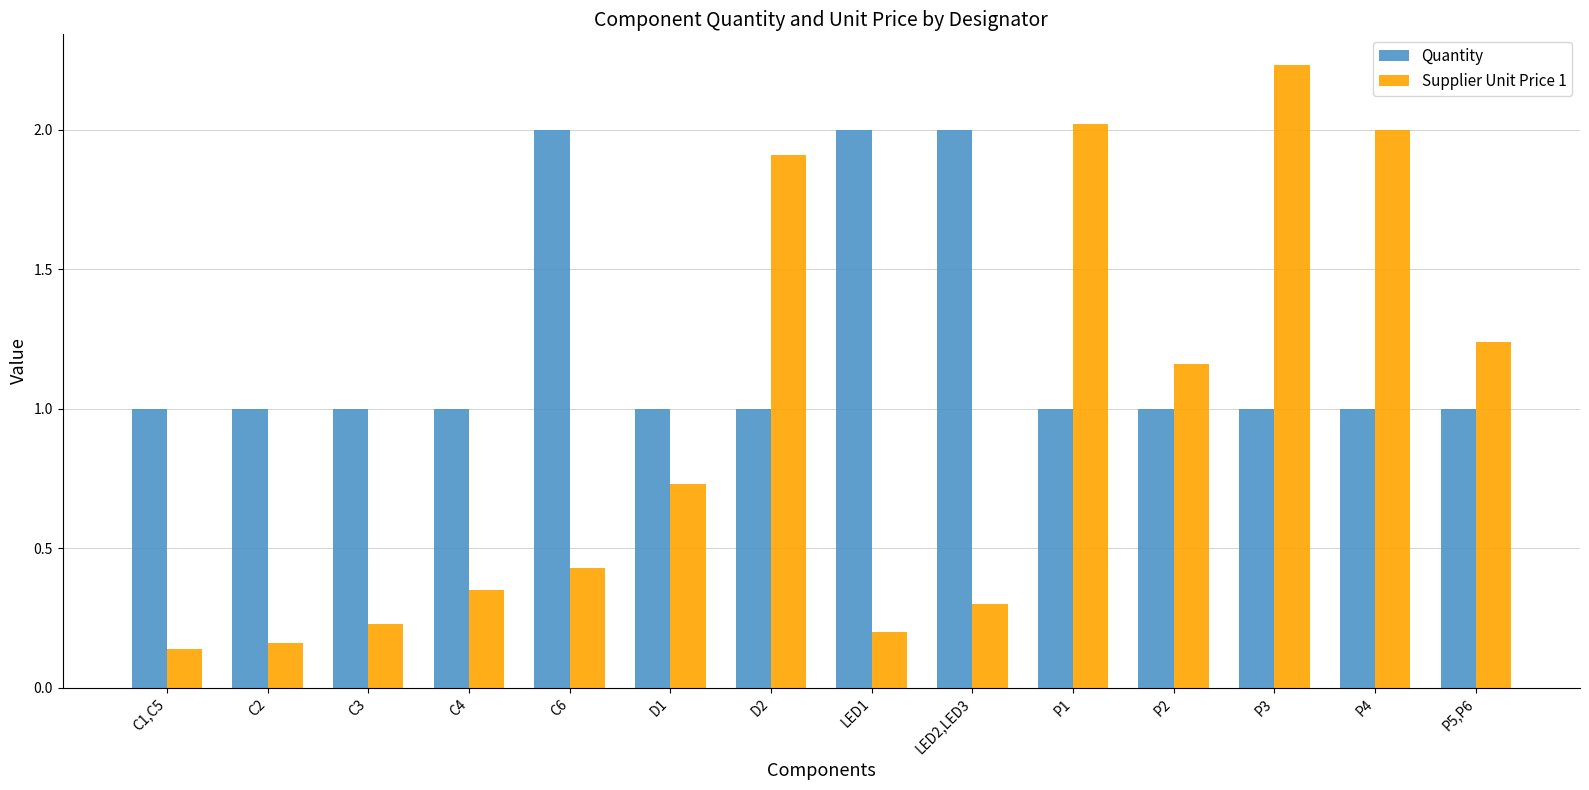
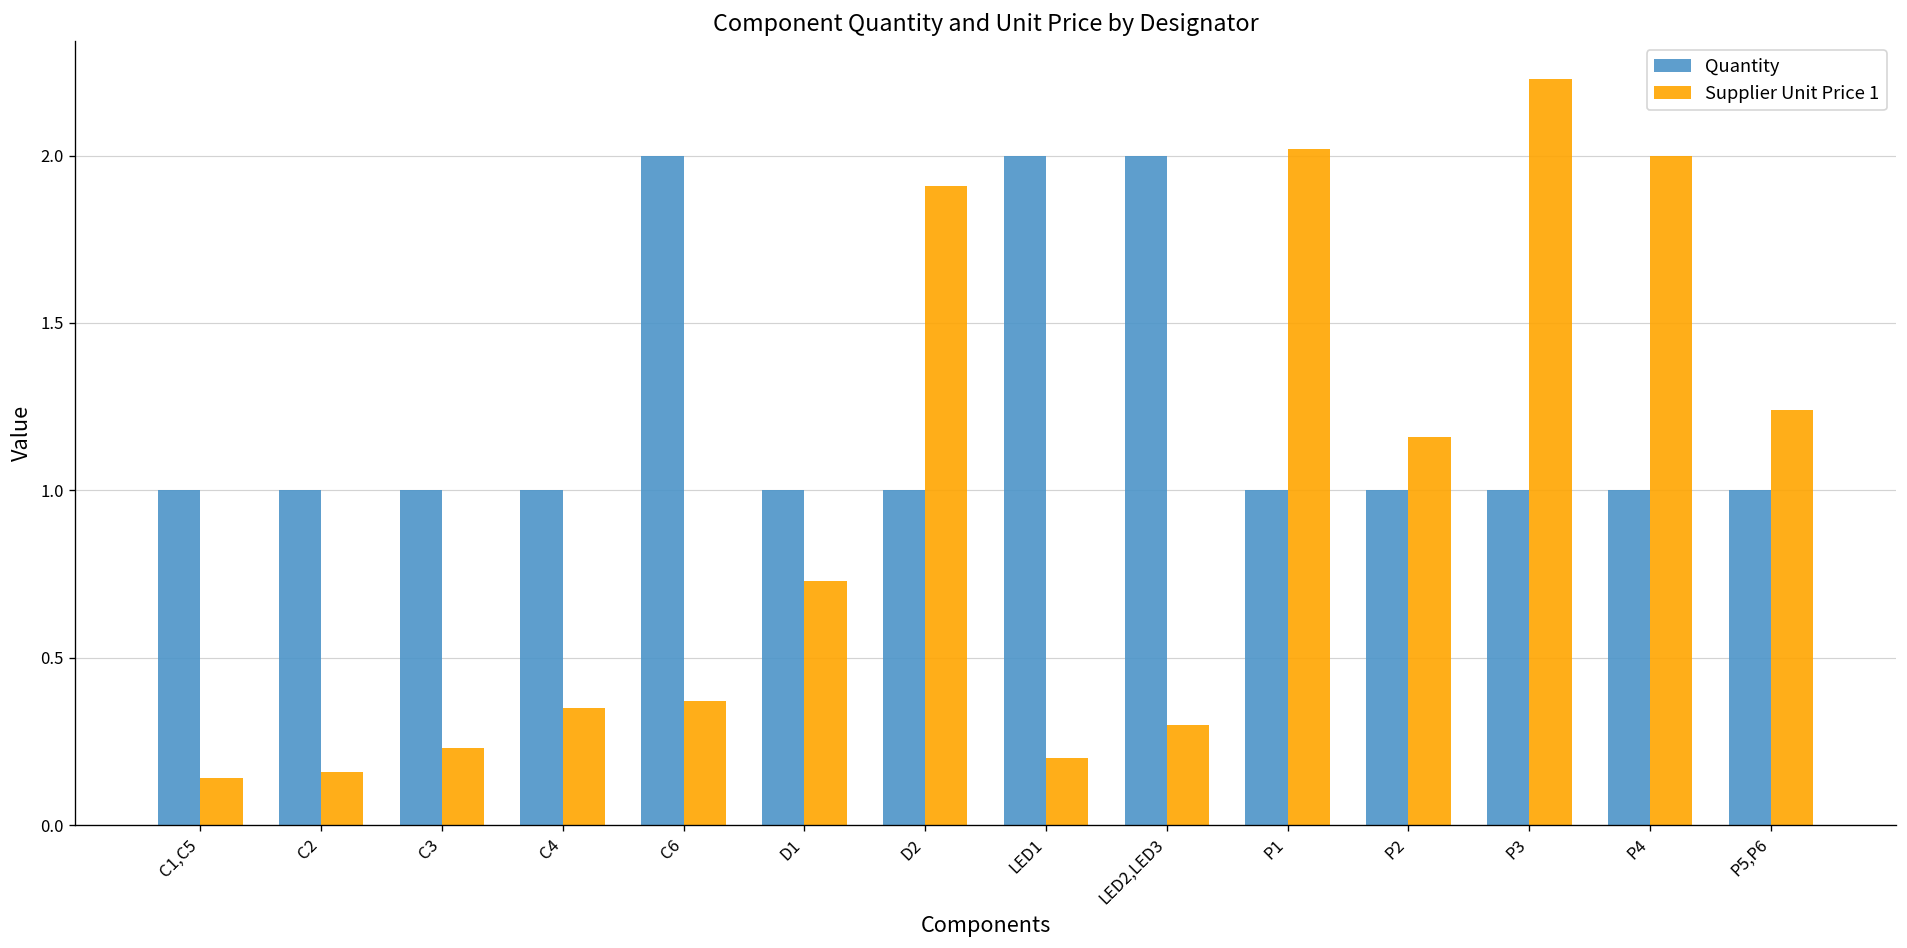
Supplier Unit Price 1, C6: 0.43 -> 0.37
